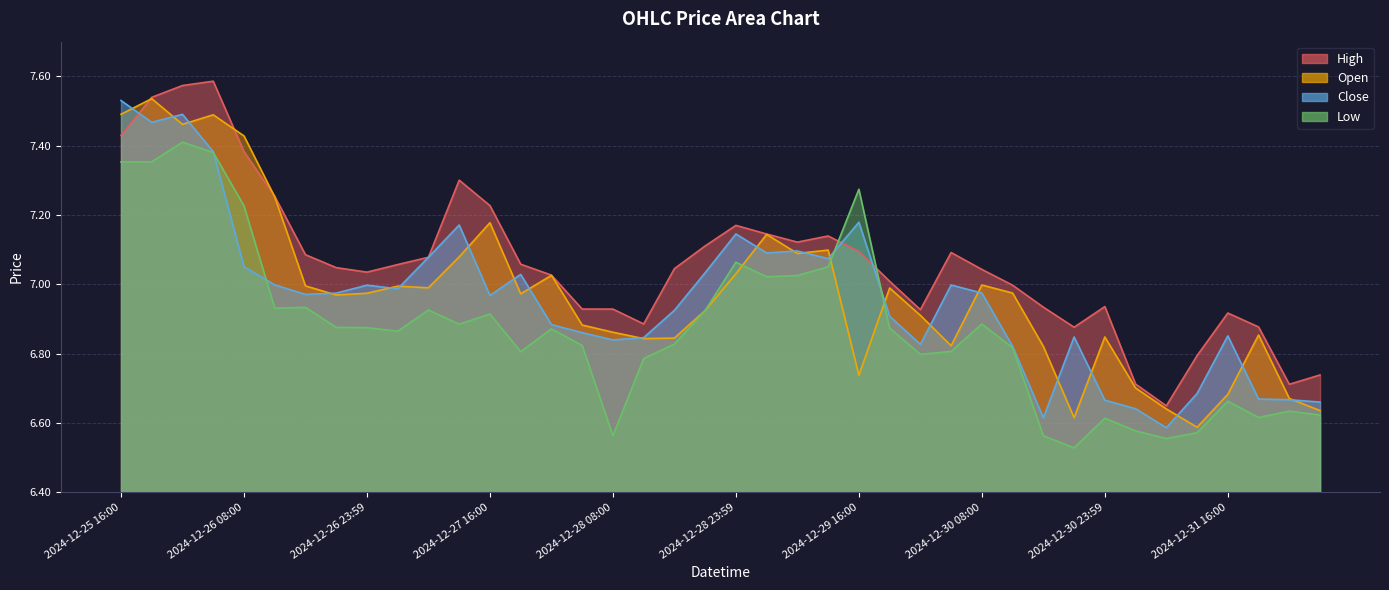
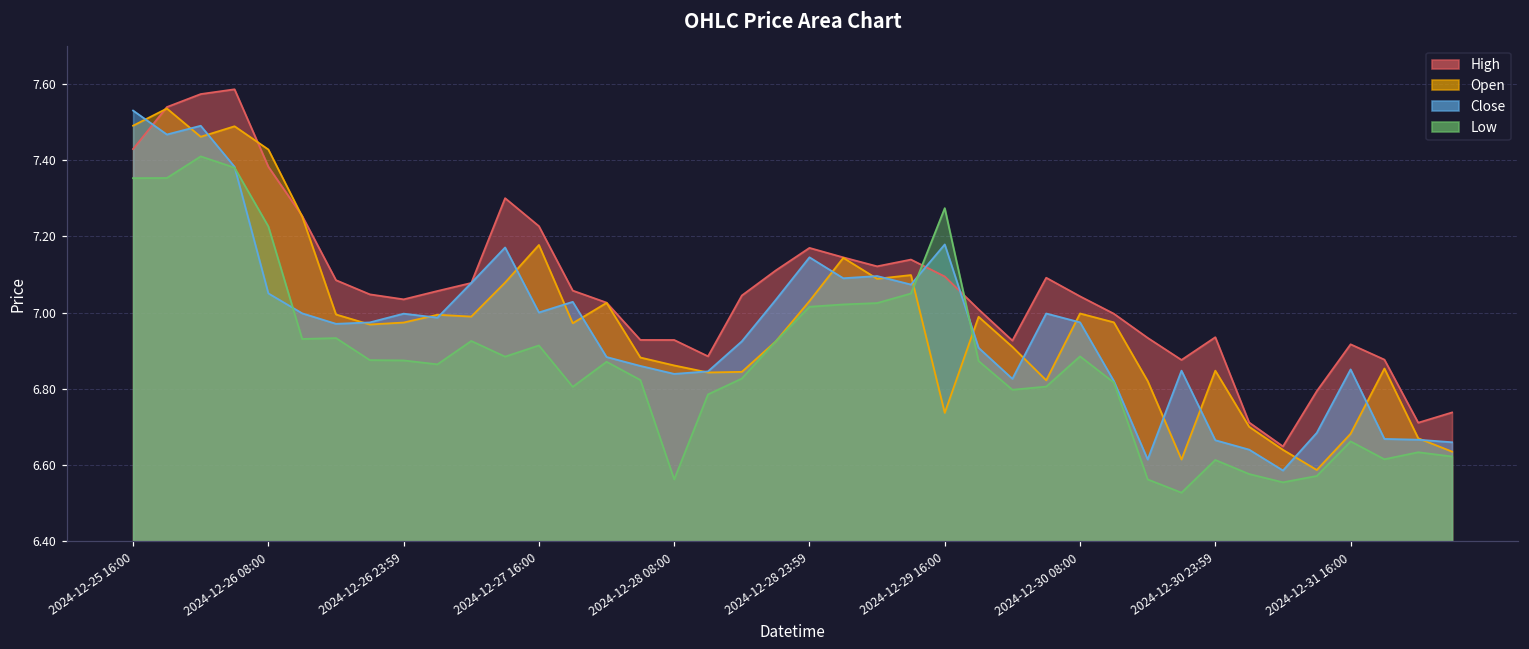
Close, 2024-12-27 16:00: 6.97 -> 7.00
Low, 2024-12-28 23:59: 7.06 -> 7.02
